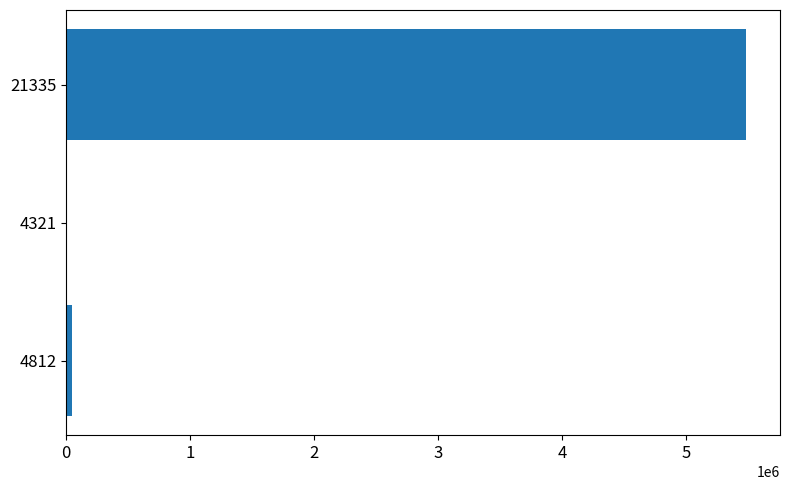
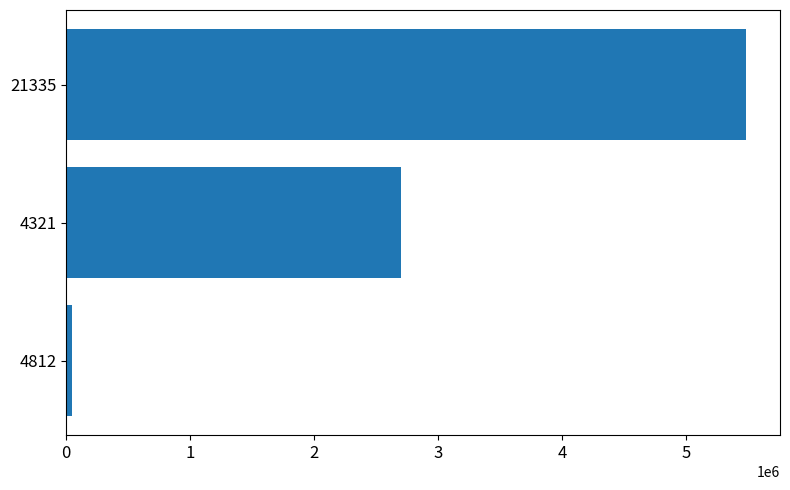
4321: 0 -> 2700000
